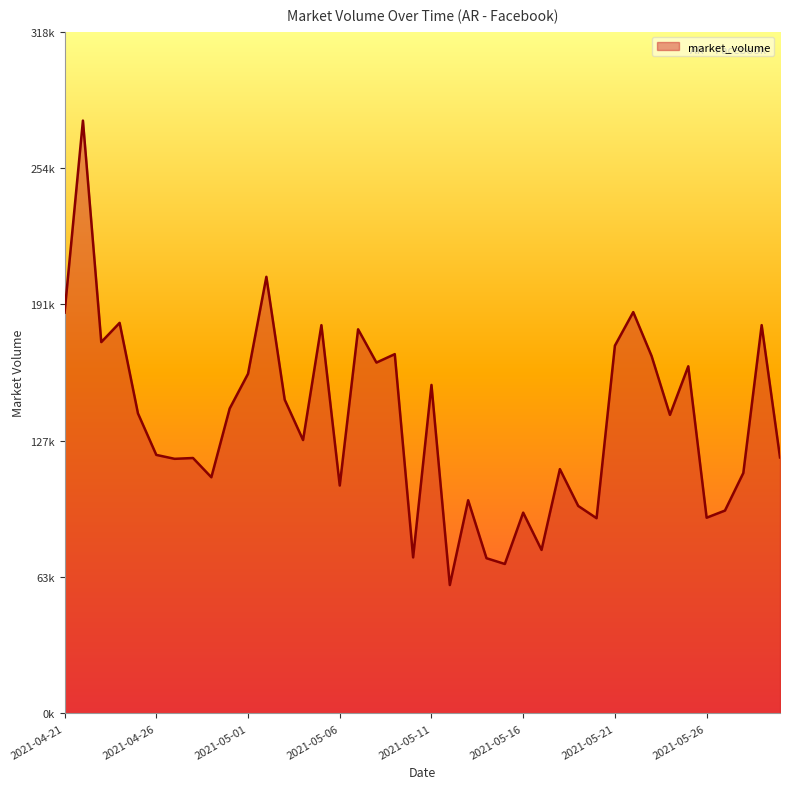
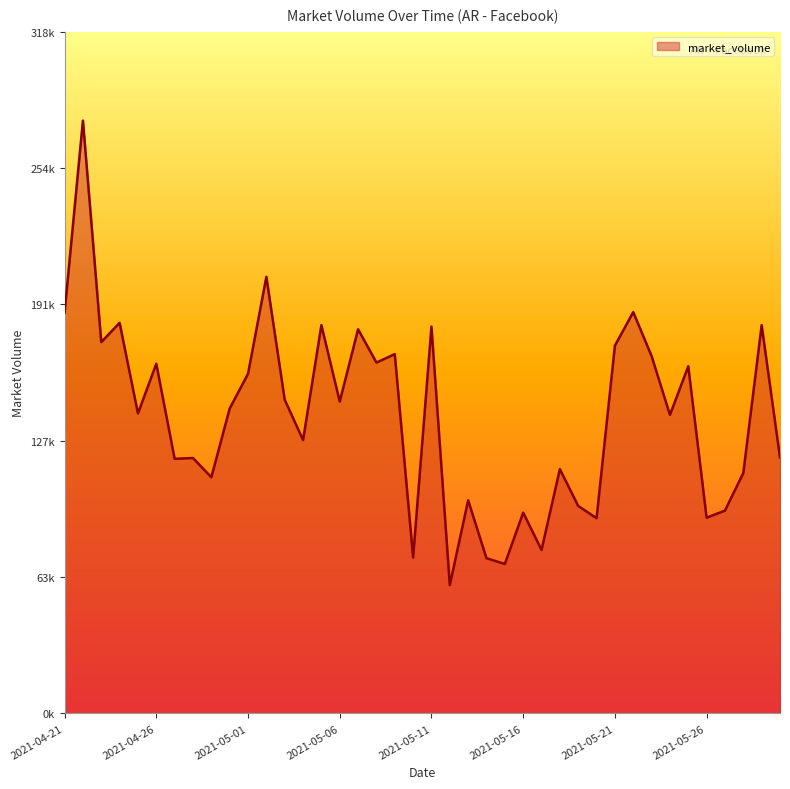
2021-04-26: 121000 -> 163000
2021-05-06: 106000 -> 146000
2021-05-11: 153000 -> 181000
